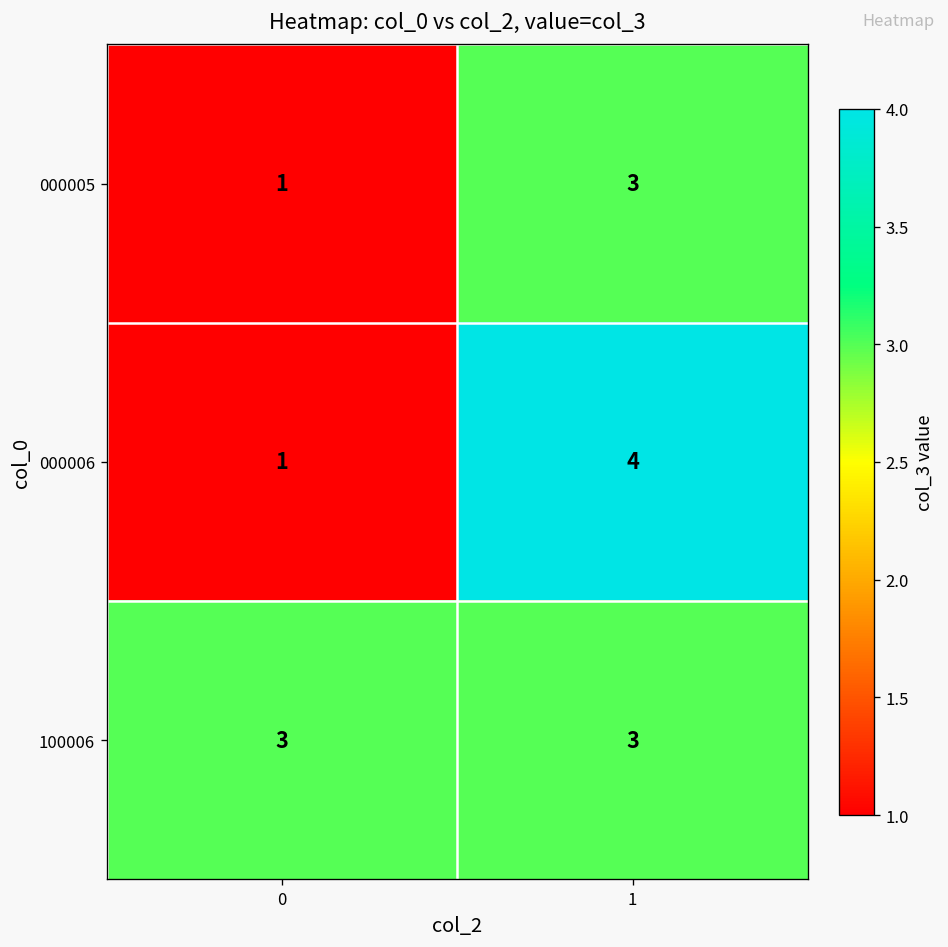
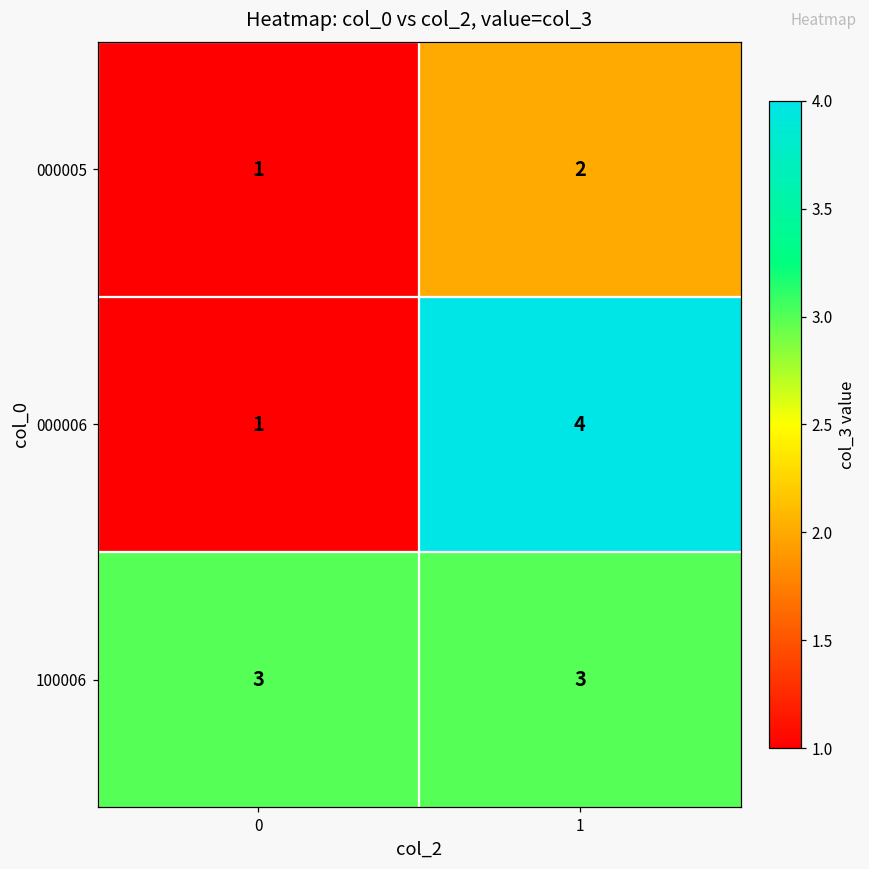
000005, 1: 3 -> 2
